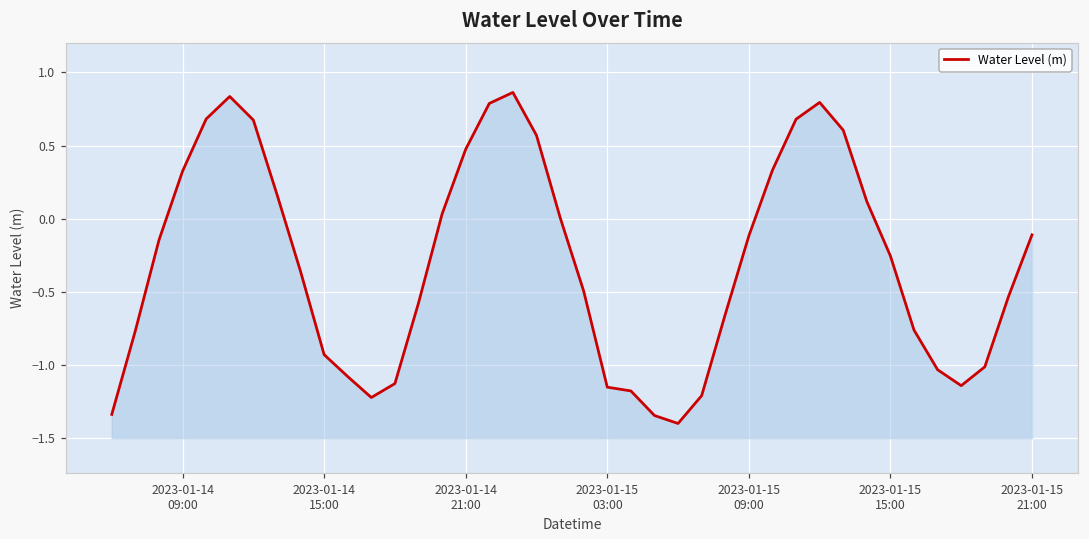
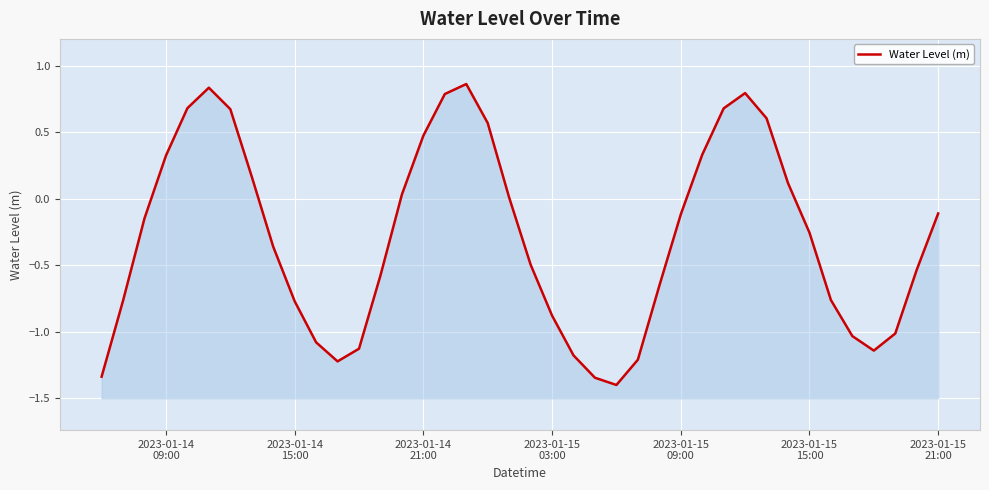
2023-01-14 15:00: -0.93 -> -0.77
2023-01-15 03:00: -1.15 -> -0.88
